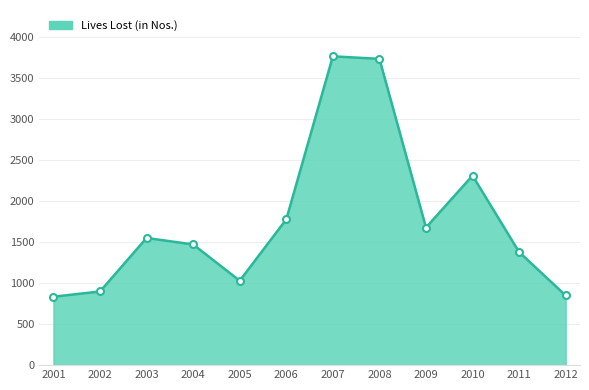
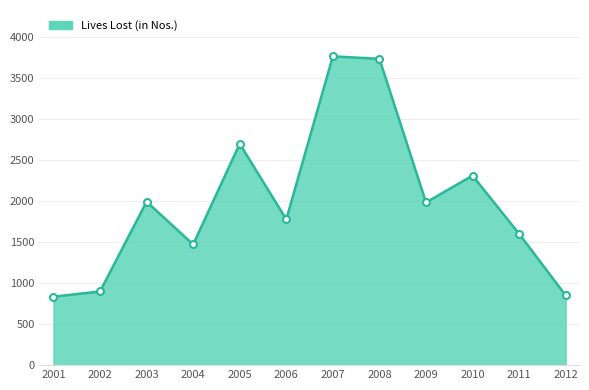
2003: 1600 -> 2000
2005: 1000 -> 2700
2009: 1700 -> 2000
2011: 1400 -> 1600
